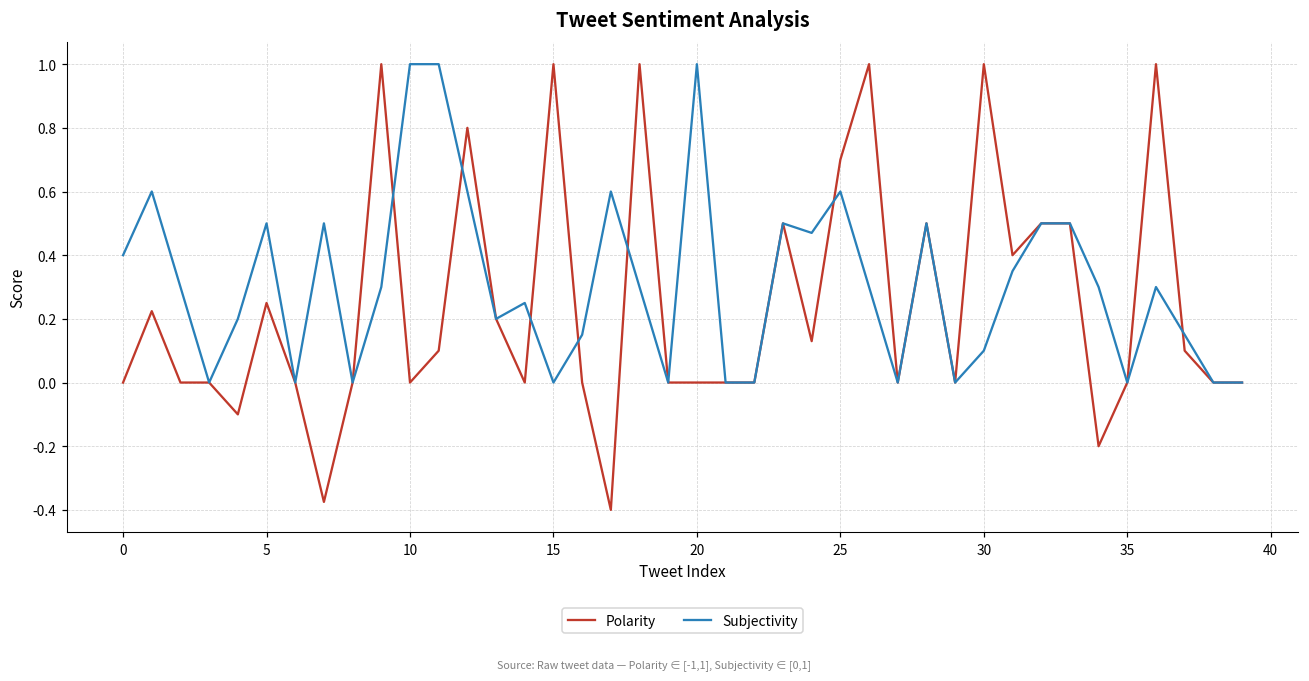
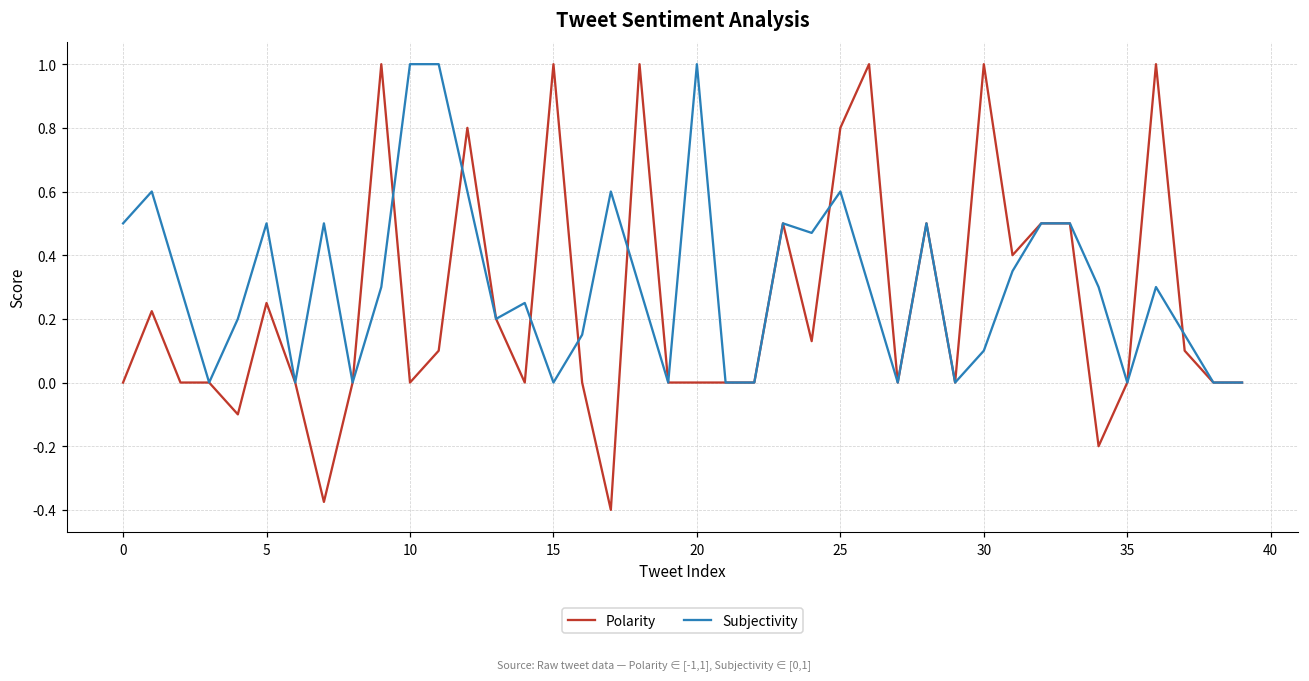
Subjectivity, 0: 0.4 -> 0.5
Polarity, 25: 0.7 -> 0.8
